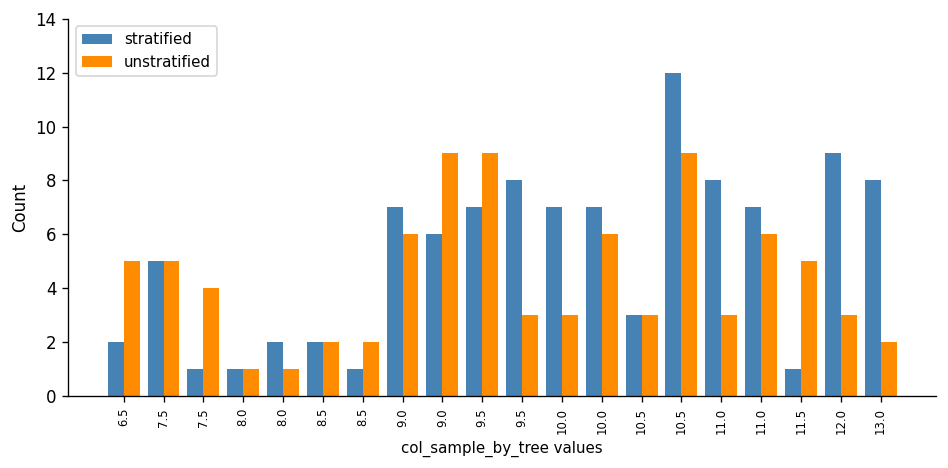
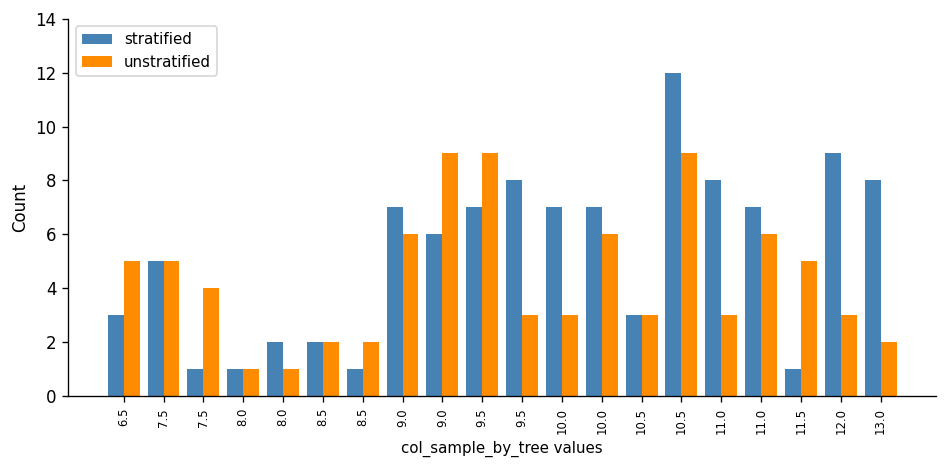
stratified, 6.5: 2 -> 3
